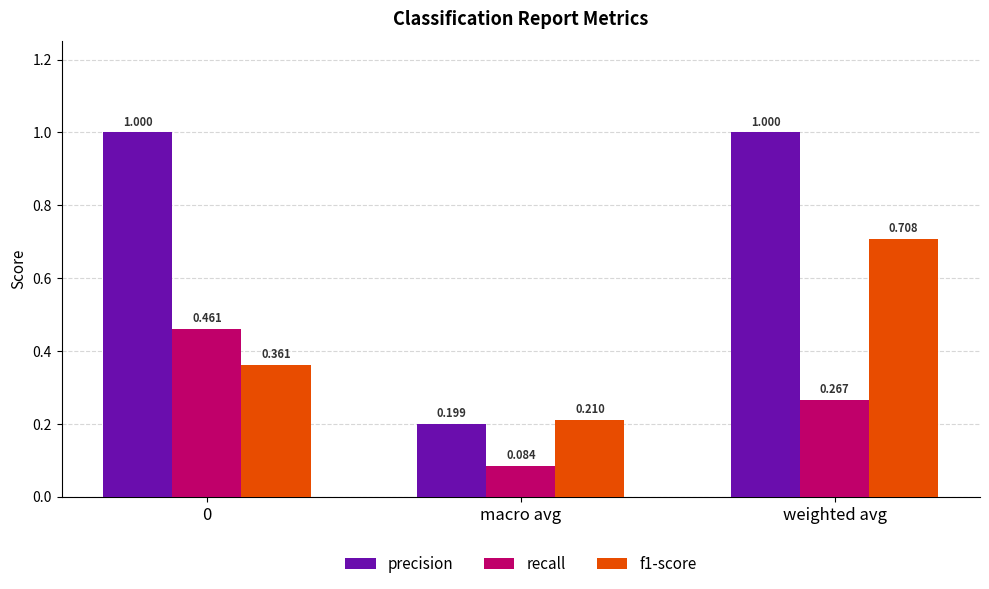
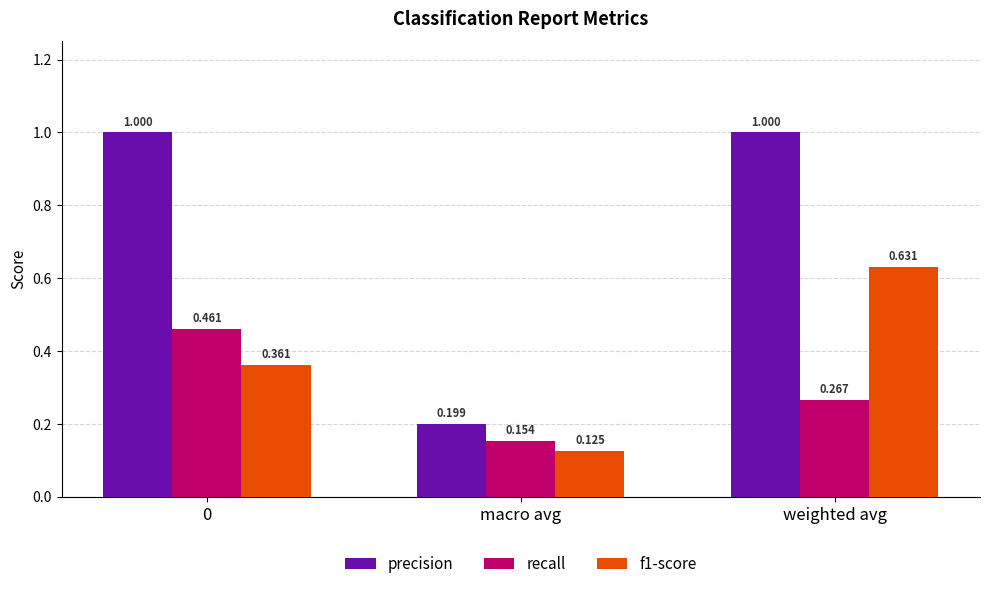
recall, macro avg: 0.084 -> 0.154
f1-score, macro avg: 0.210 -> 0.125
f1-score, weighted avg: 0.708 -> 0.631
